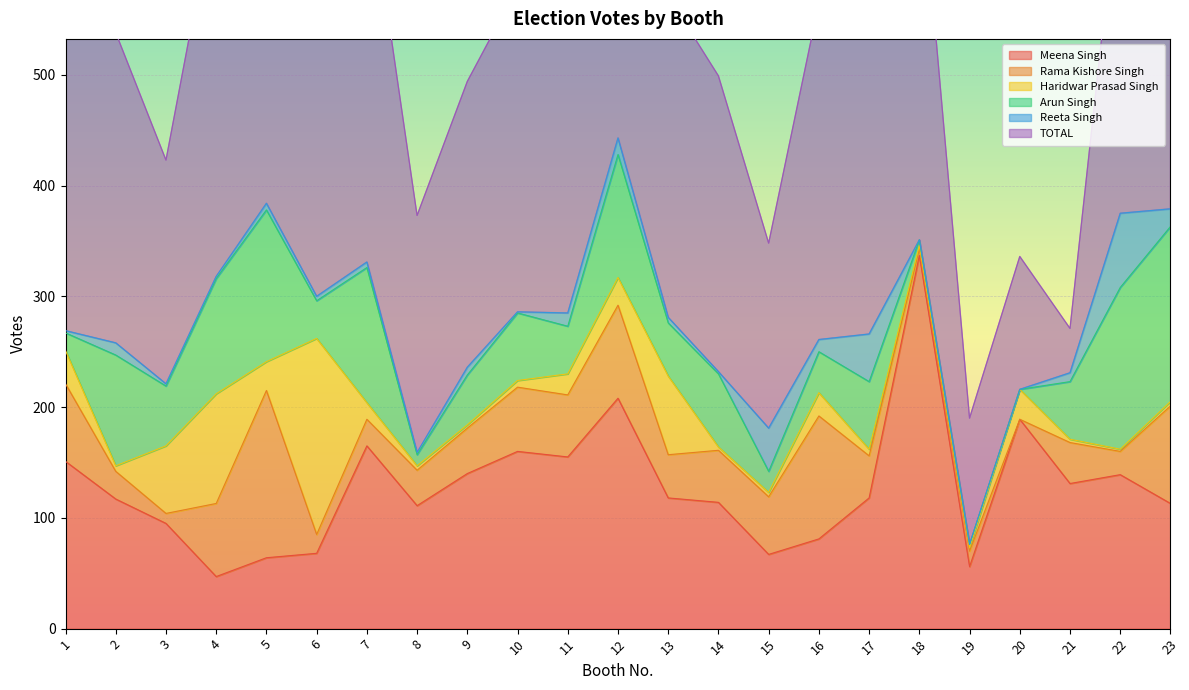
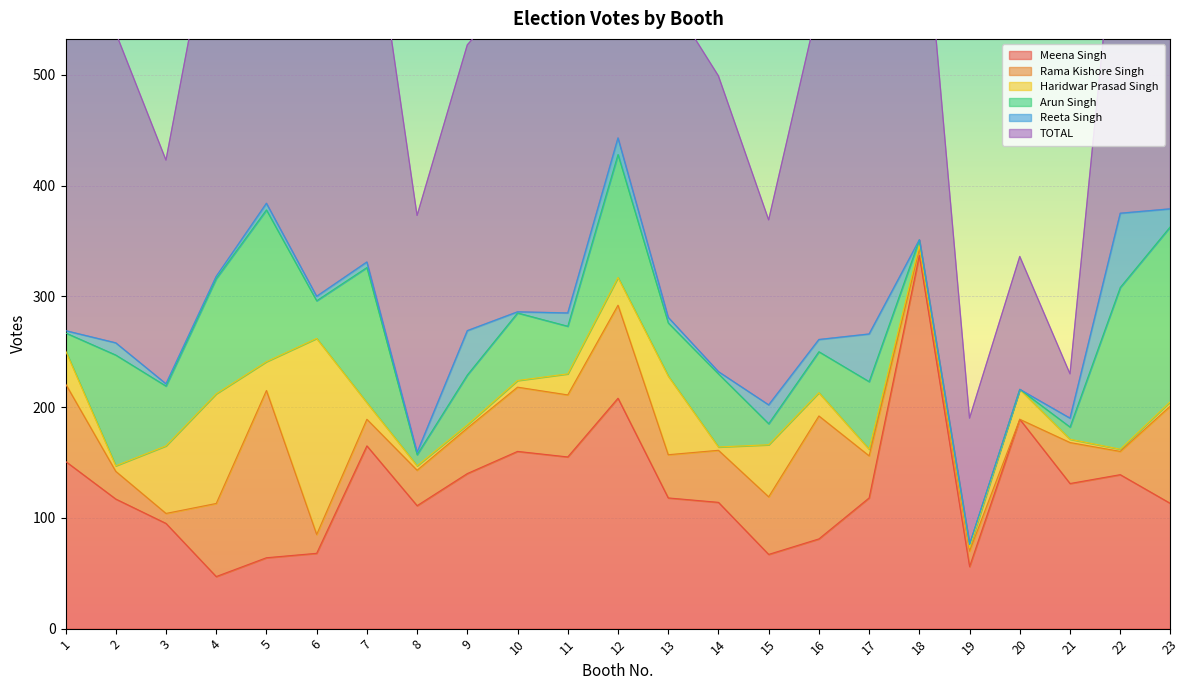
Reeta Singh, 9: 7 -> 40
Haridwar Prasad Singh, 15: 4 -> 47
Reeta Singh, 15: 39 -> 17
Arun Singh, 21: 52 -> 11
